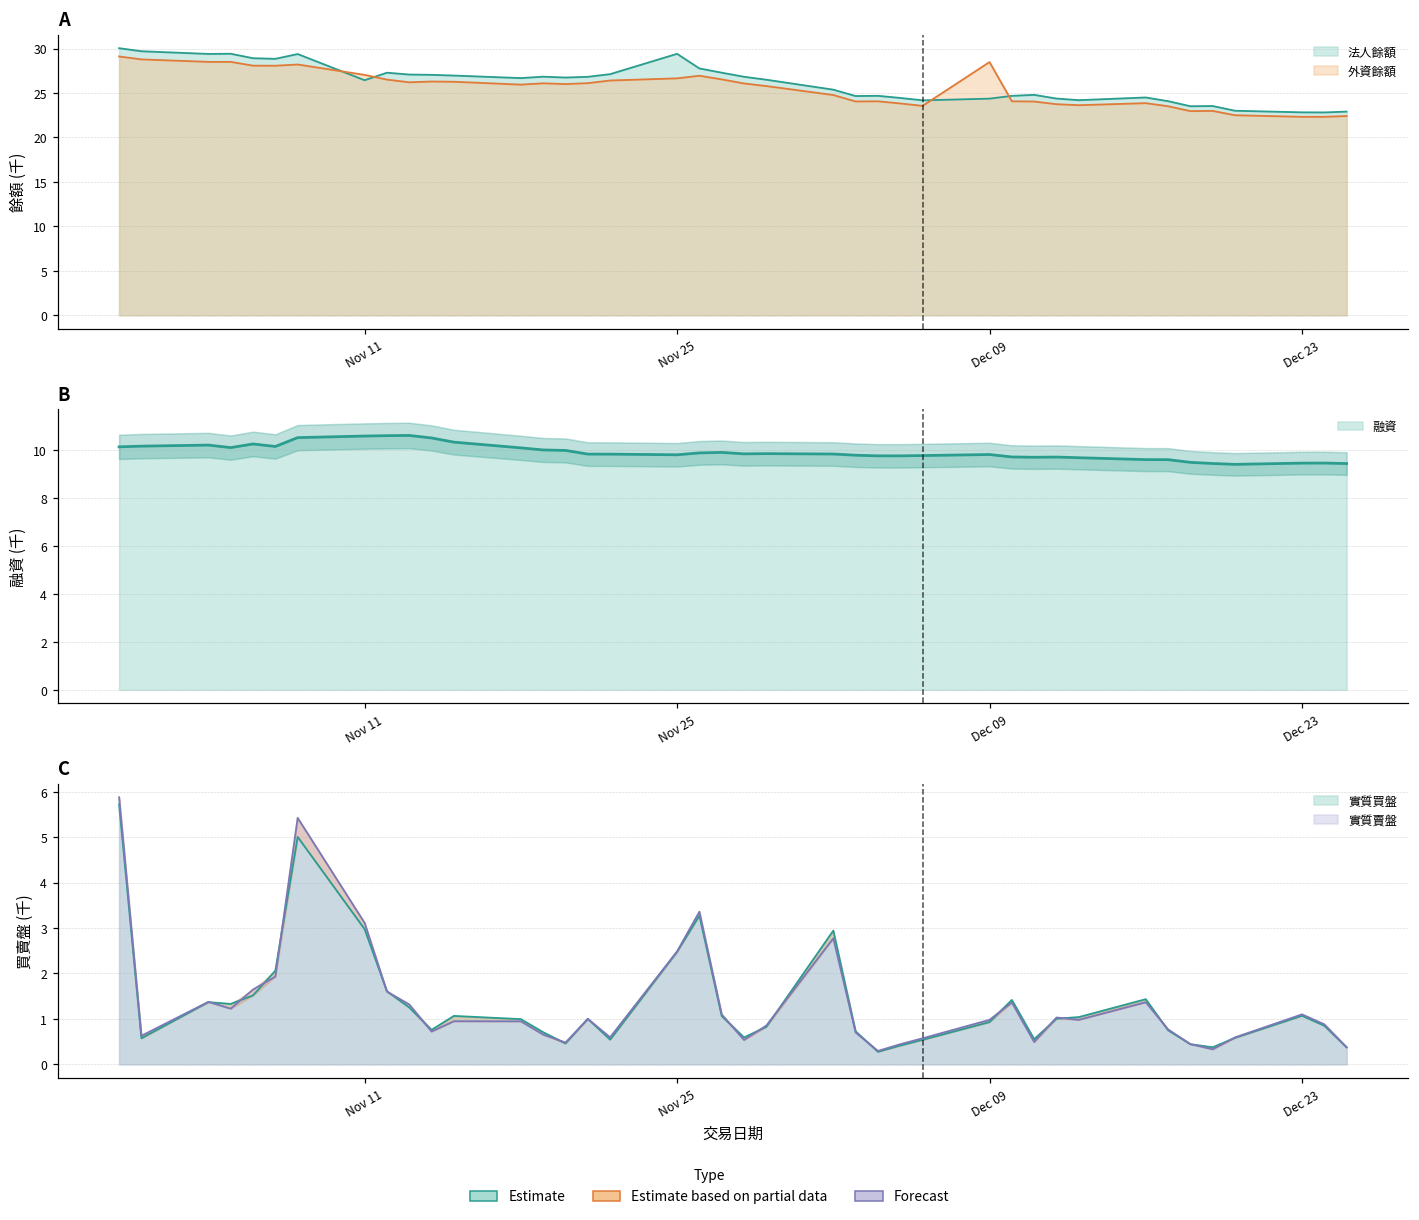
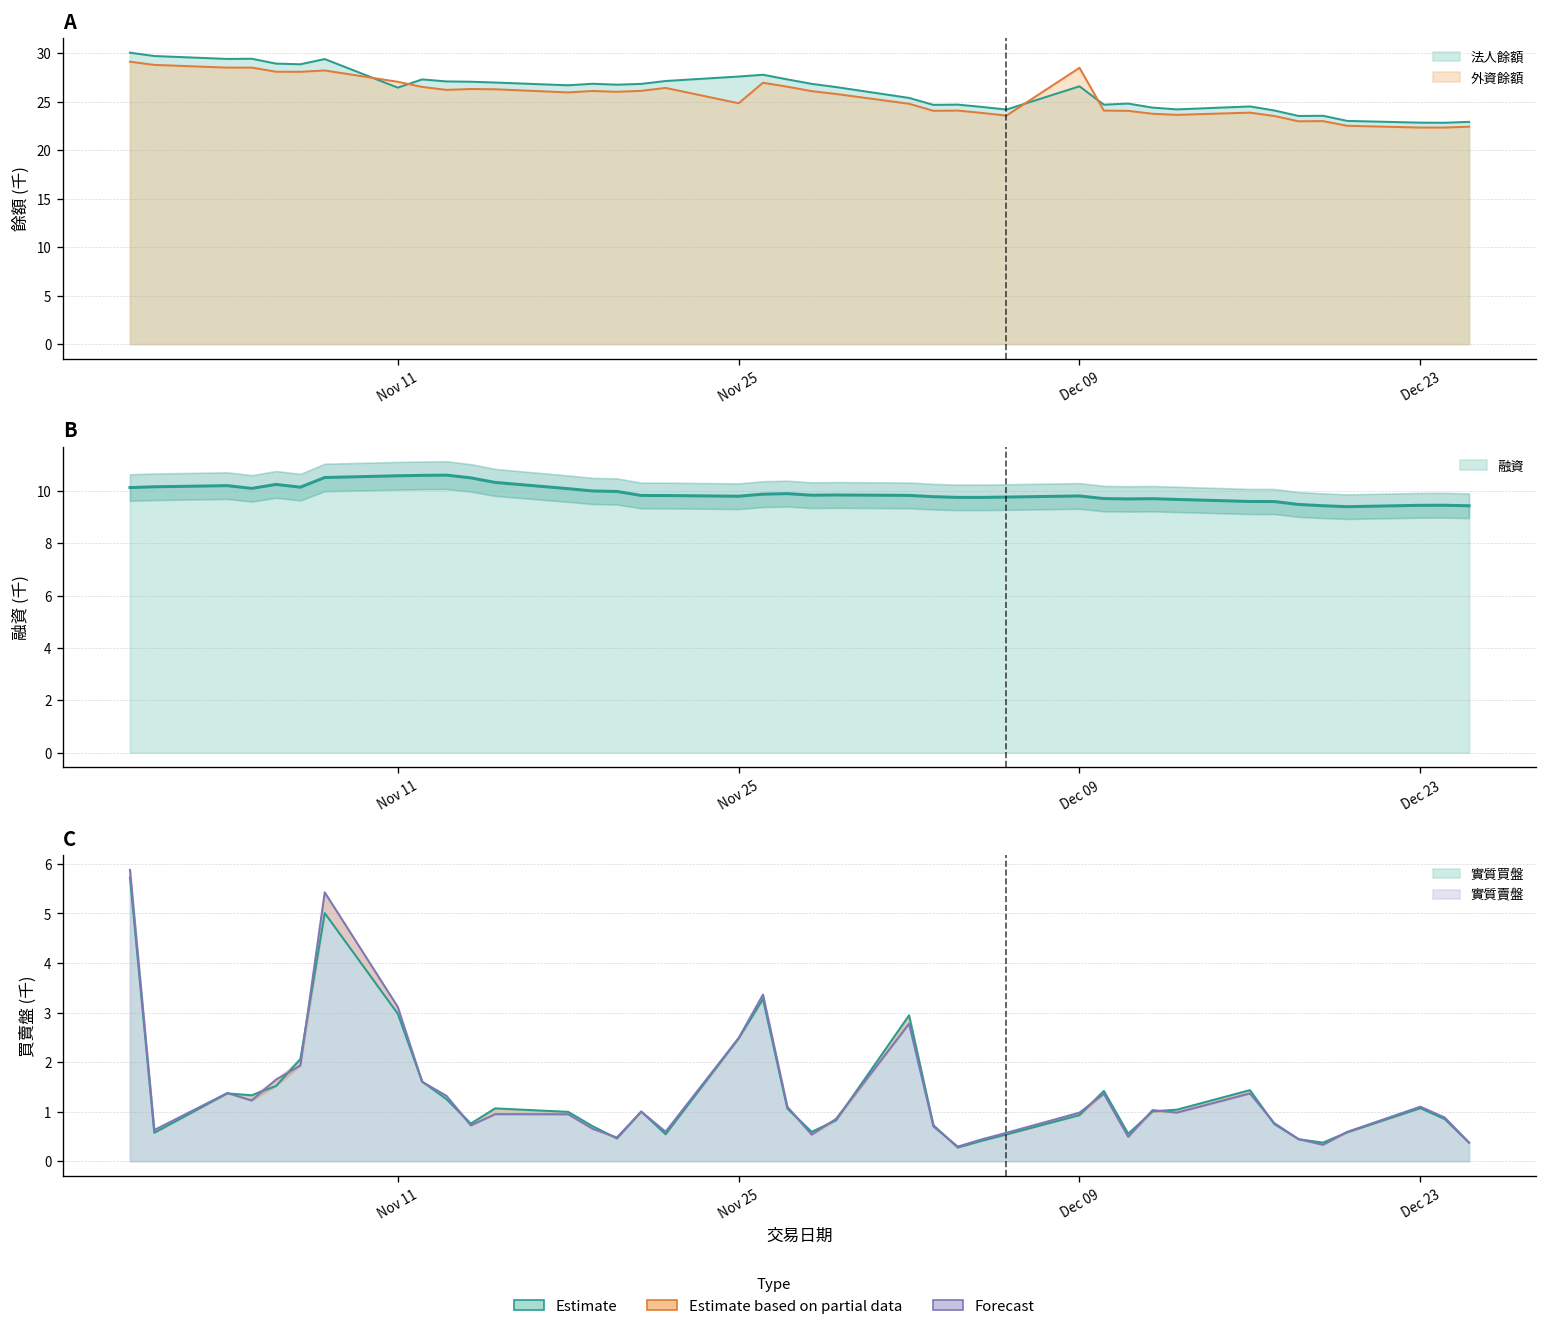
A, 法人餘額, Nov 25: 29 -> 28
A, 外資餘額, Nov 25: 27 -> 25
A, 法人餘額, Dec 09: 24 -> 27
